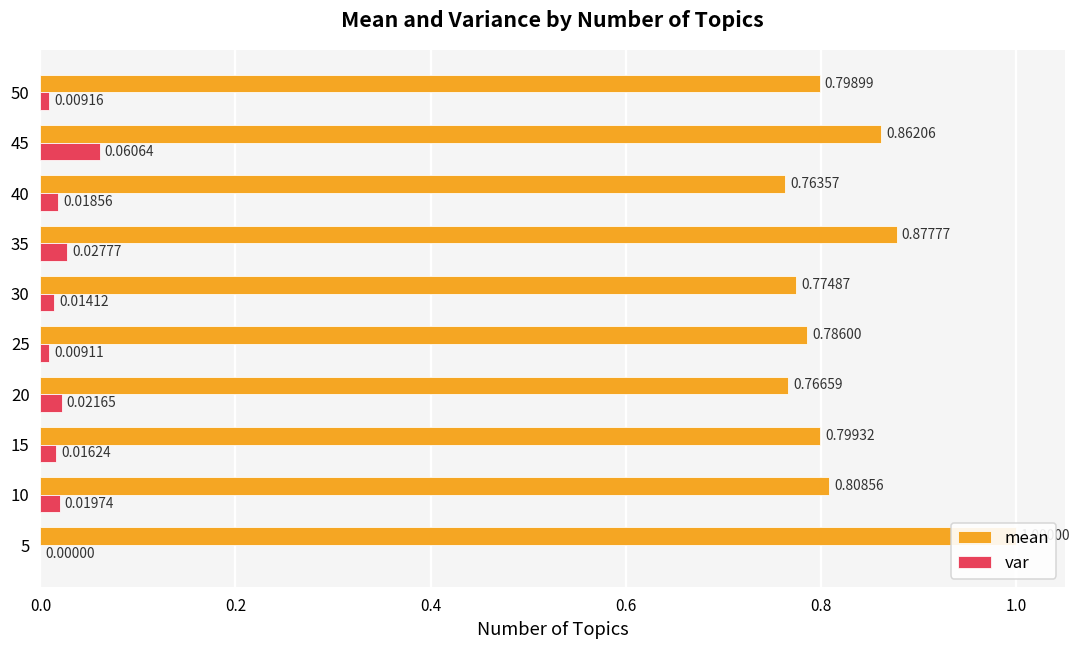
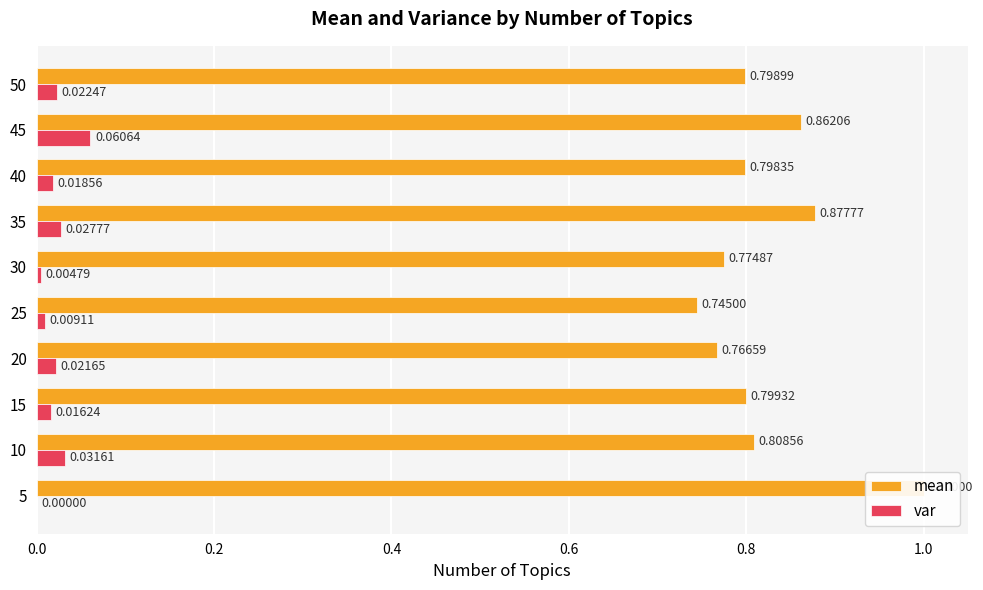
var, 50: 0.00916 -> 0.02247
mean, 40: 0.76357 -> 0.79835
var, 30: 0.01412 -> 0.00479
mean, 25: 0.78600 -> 0.74500
var, 10: 0.01974 -> 0.03161
